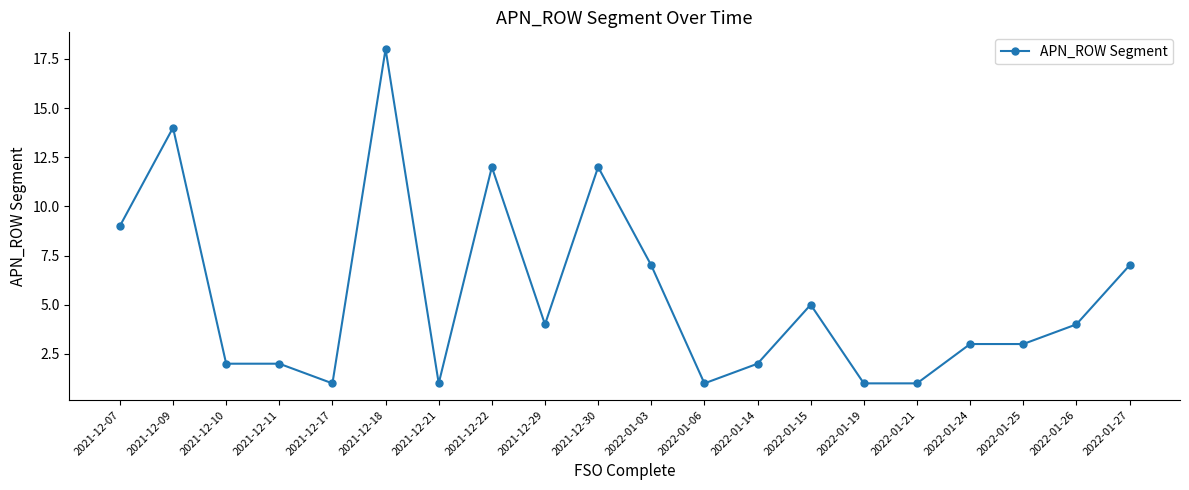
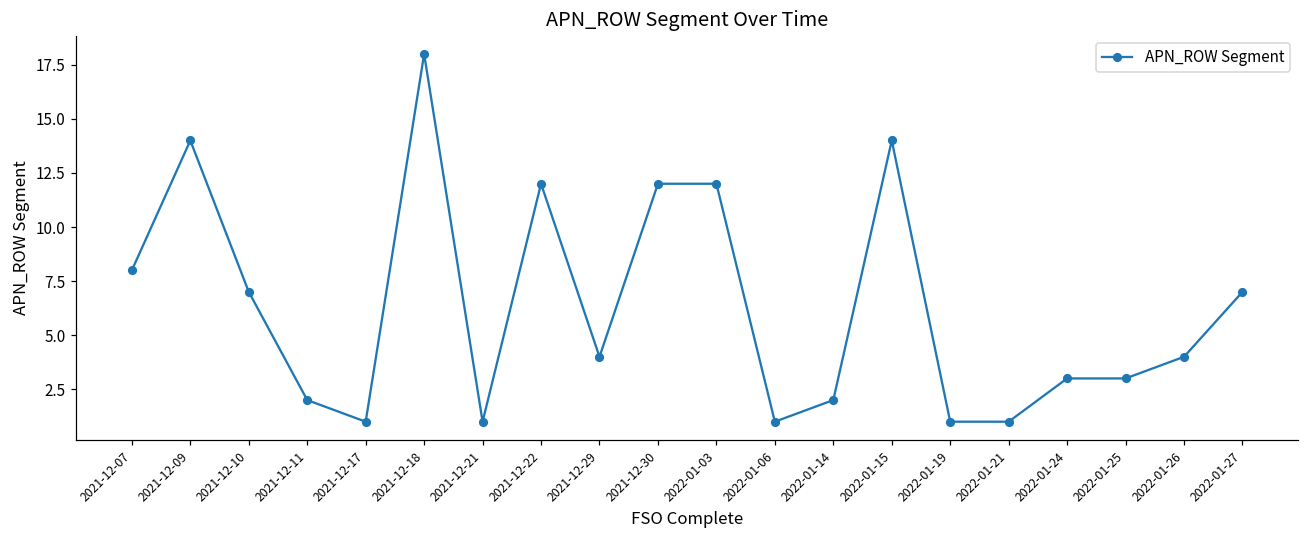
2021-12-07: 9 -> 8
2021-12-10: 2 -> 7
2022-01-03: 7 -> 12
2022-01-15: 5 -> 14
